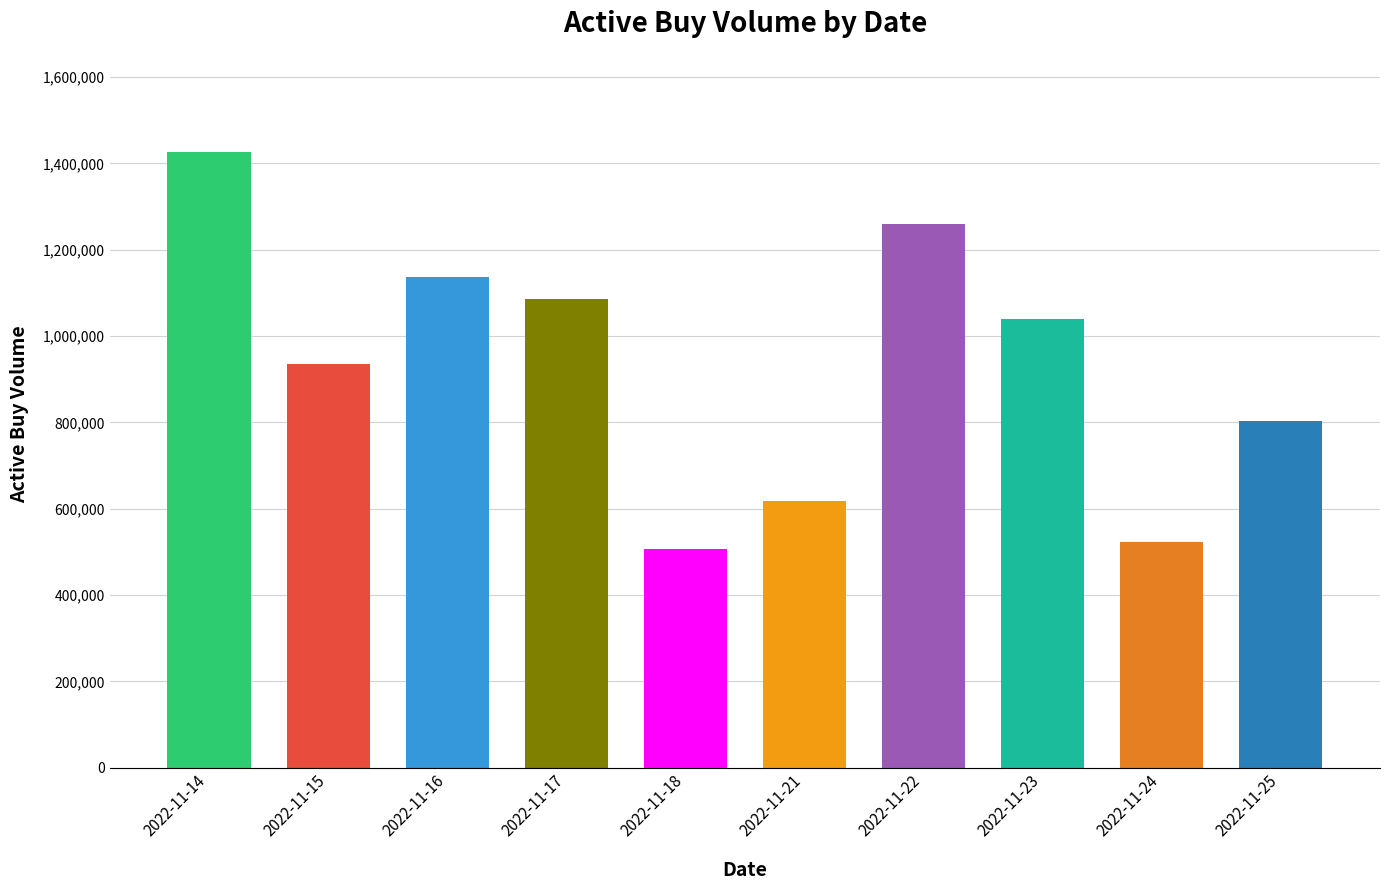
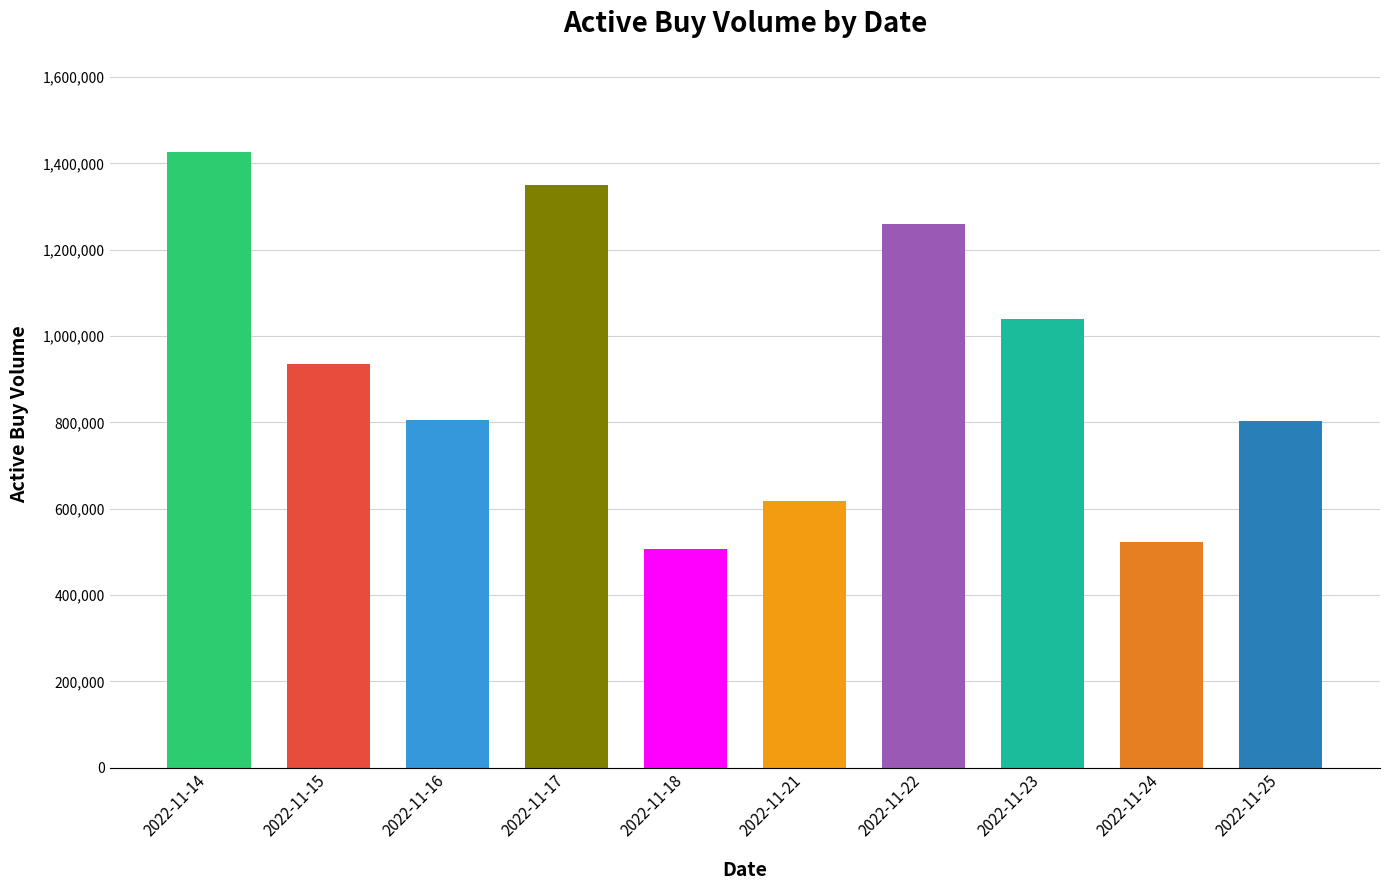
2022-11-16: 1,140,000 -> 810,000
2022-11-17: 1,090,000 -> 1,350,000
